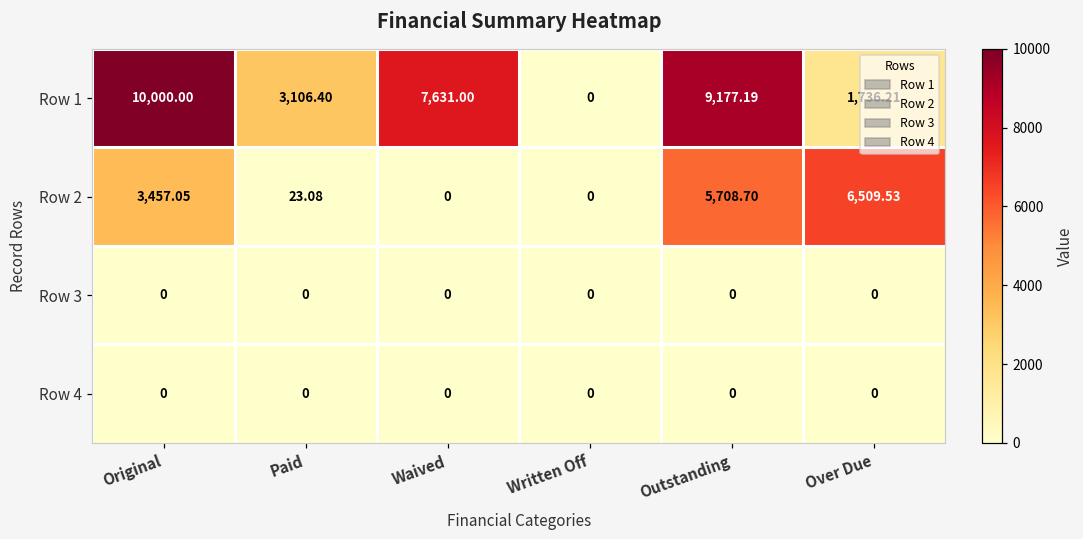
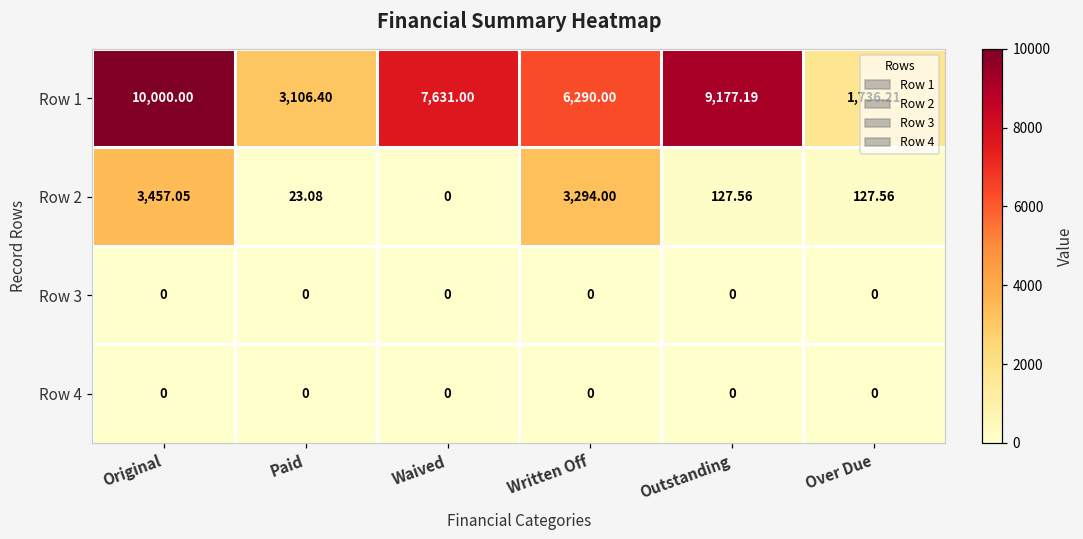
Row 1, Written Off: 0 -> 6,290.00
Row 2, Written Off: 0 -> 3,294.00
Row 2, Outstanding: 5,708.70 -> 127.56
Row 2, Over Due: 6,509.53 -> 127.56
